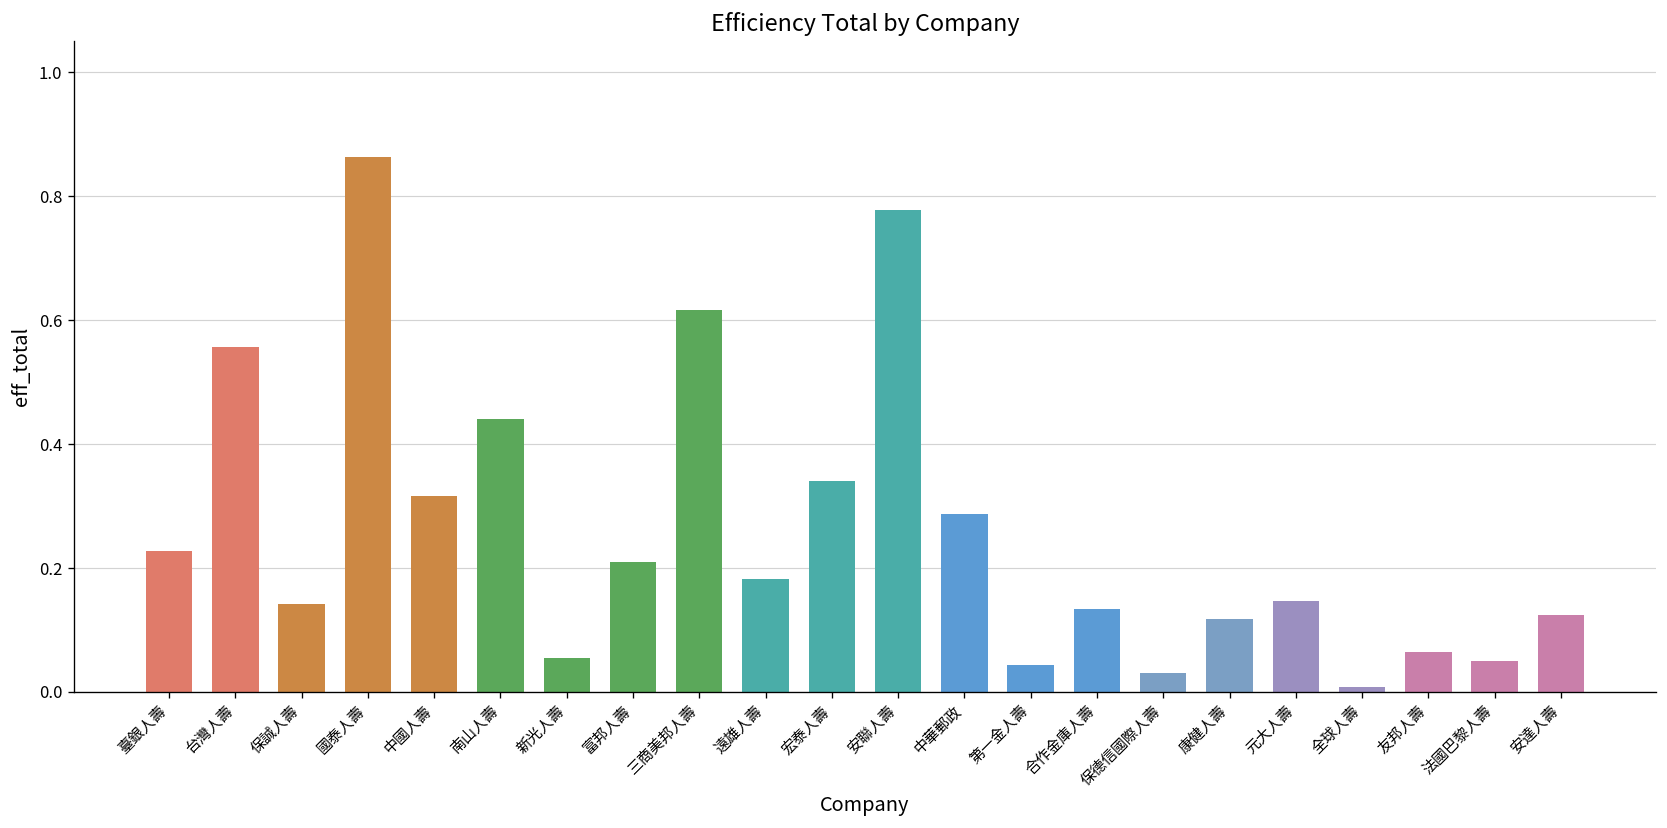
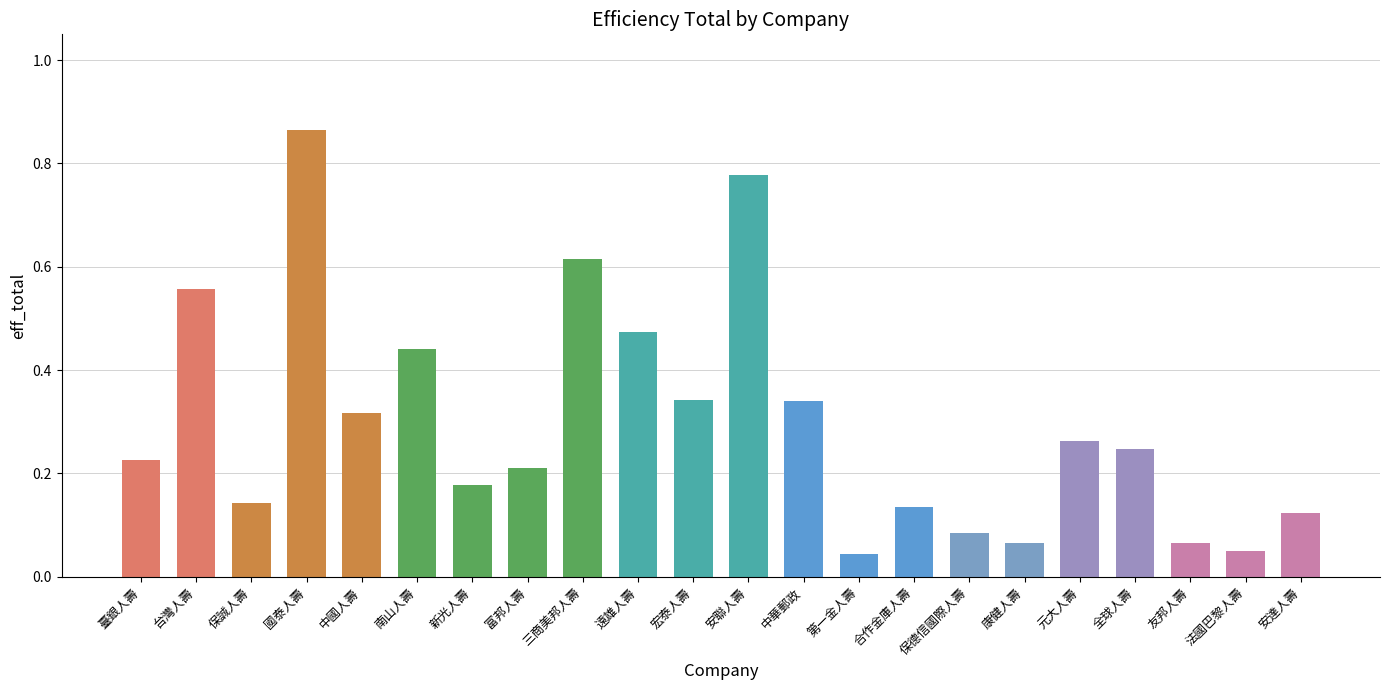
新光人壽: 0.05 -> 0.18
遠雄人壽: 0.18 -> 0.47
中華郵政: 0.29 -> 0.34
保德信國際人壽: 0.03 -> 0.08
康健人壽: 0.12 -> 0.06
元大人壽: 0.15 -> 0.26
全球人壽: 0.01 -> 0.25
